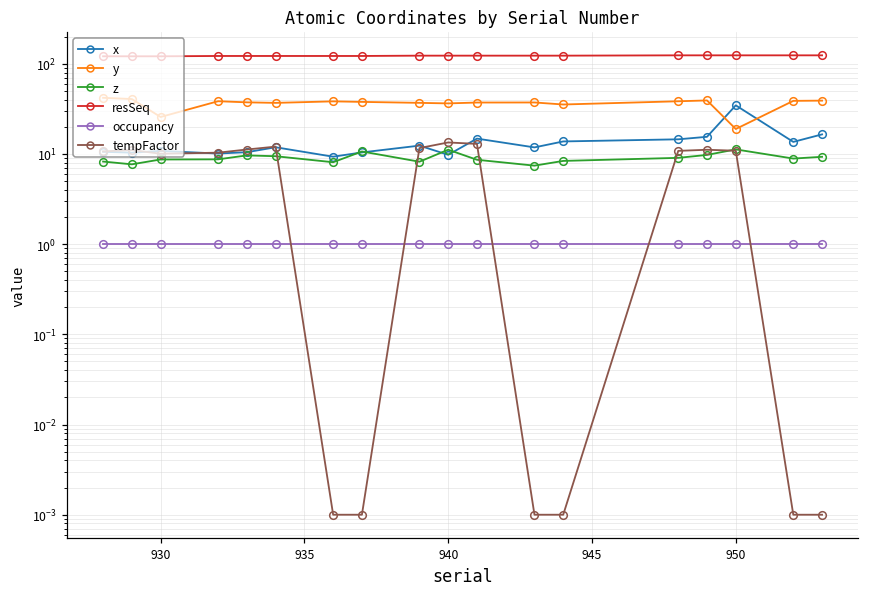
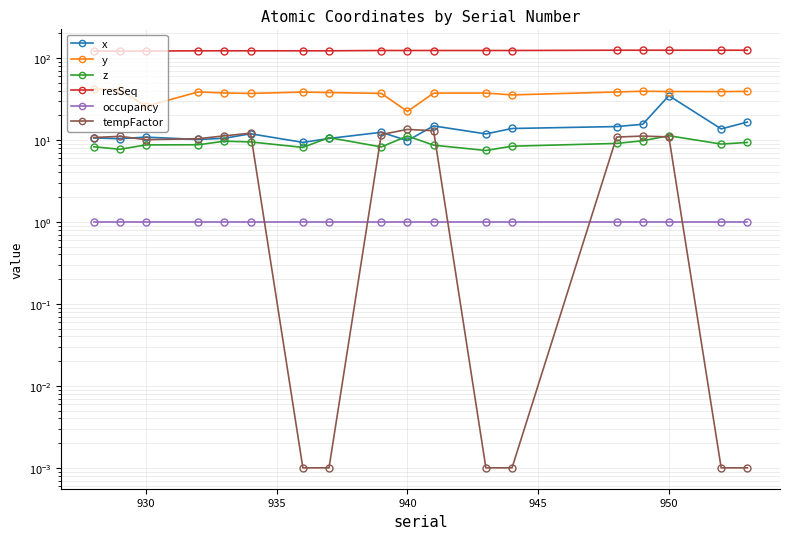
y, 940: 40 -> 22
y, 950: 19 -> 40
